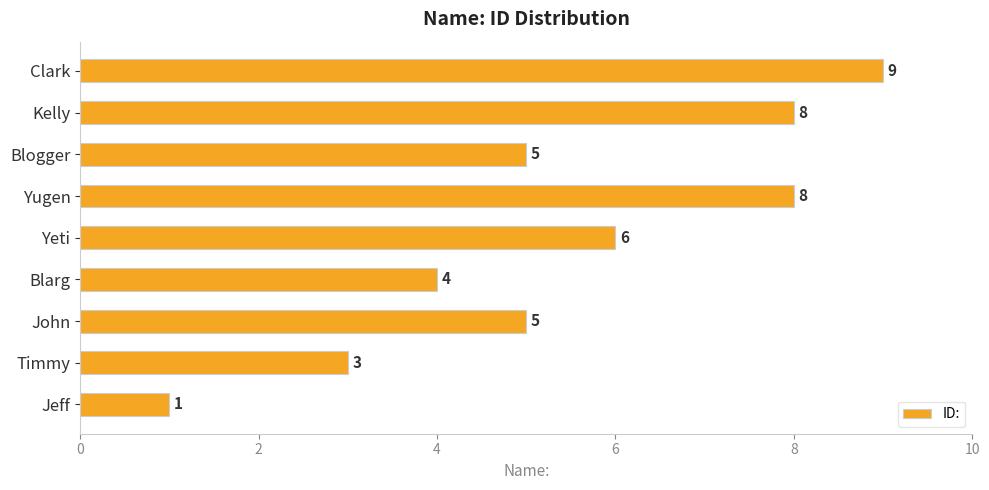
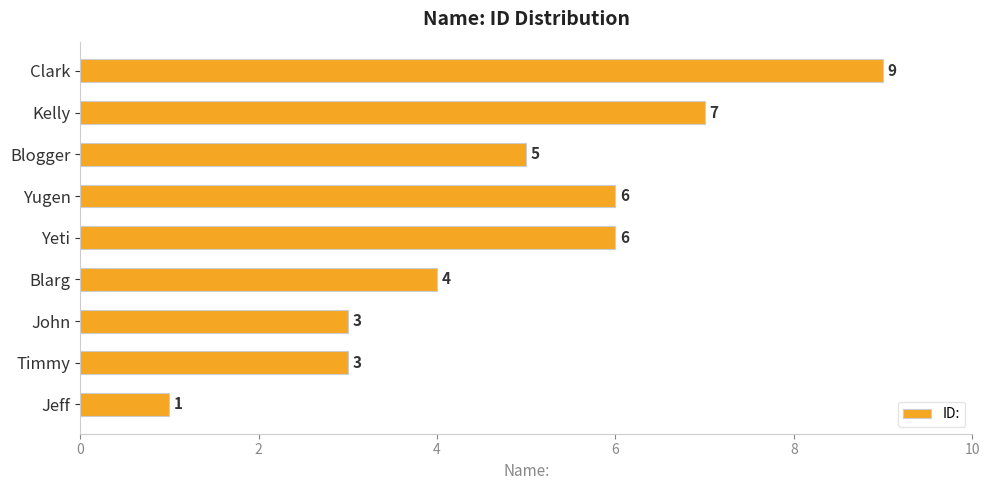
Kelly: 8 -> 7
Yugen: 8 -> 6
John: 5 -> 3
